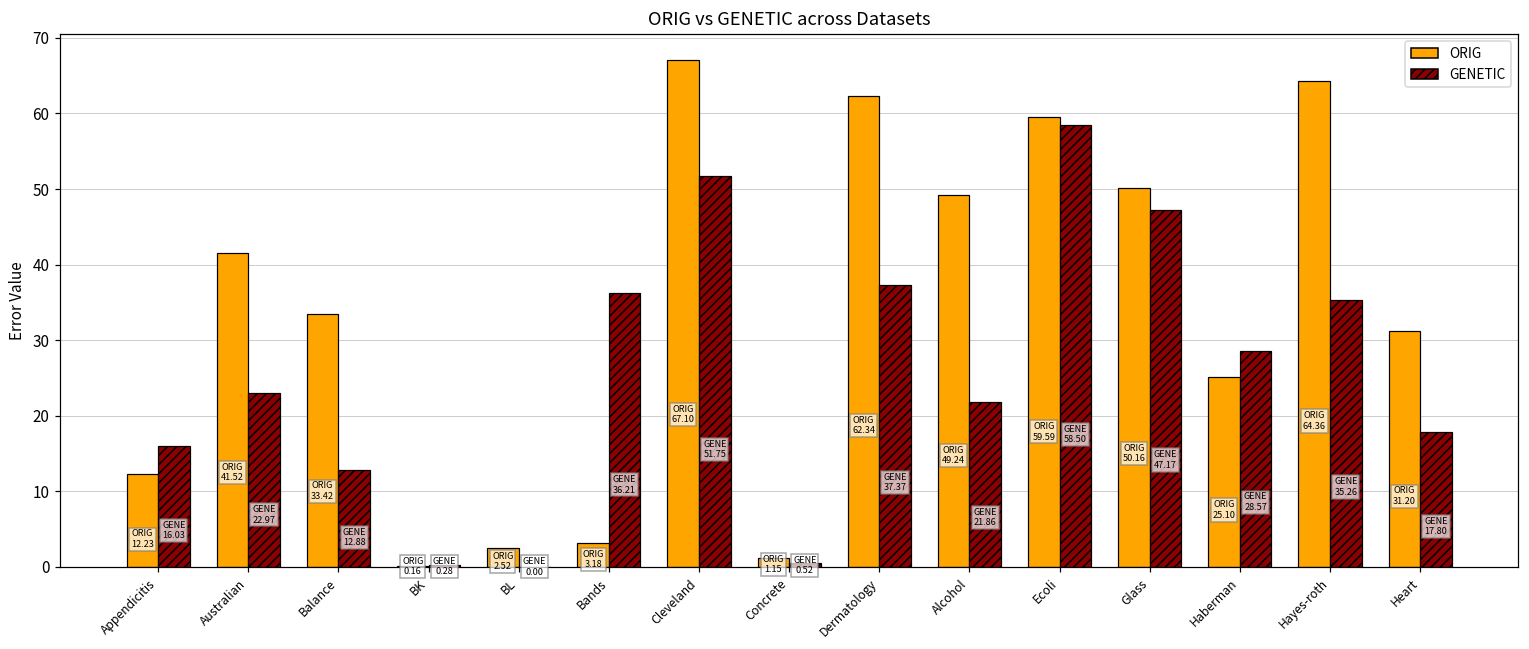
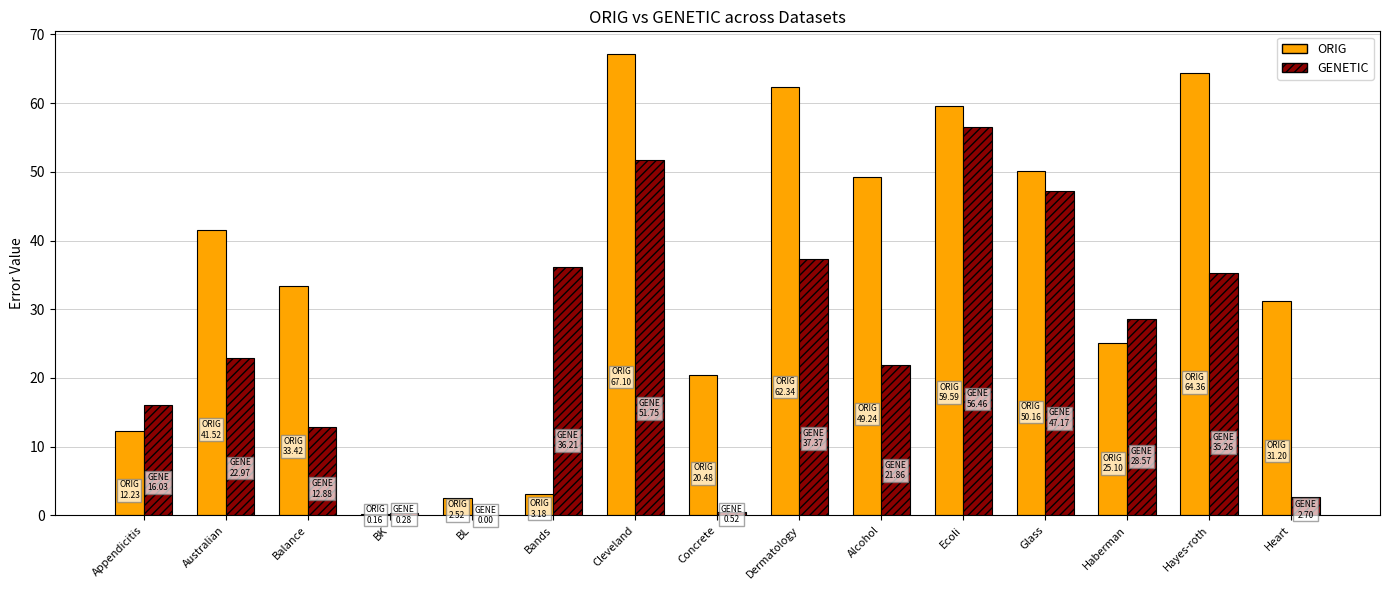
ORIG, Concrete: 1.15 -> 20.48
GENETIC, Ecoli: 58.50 -> 56.46
GENETIC, Heart: 17.80 -> 2.70
